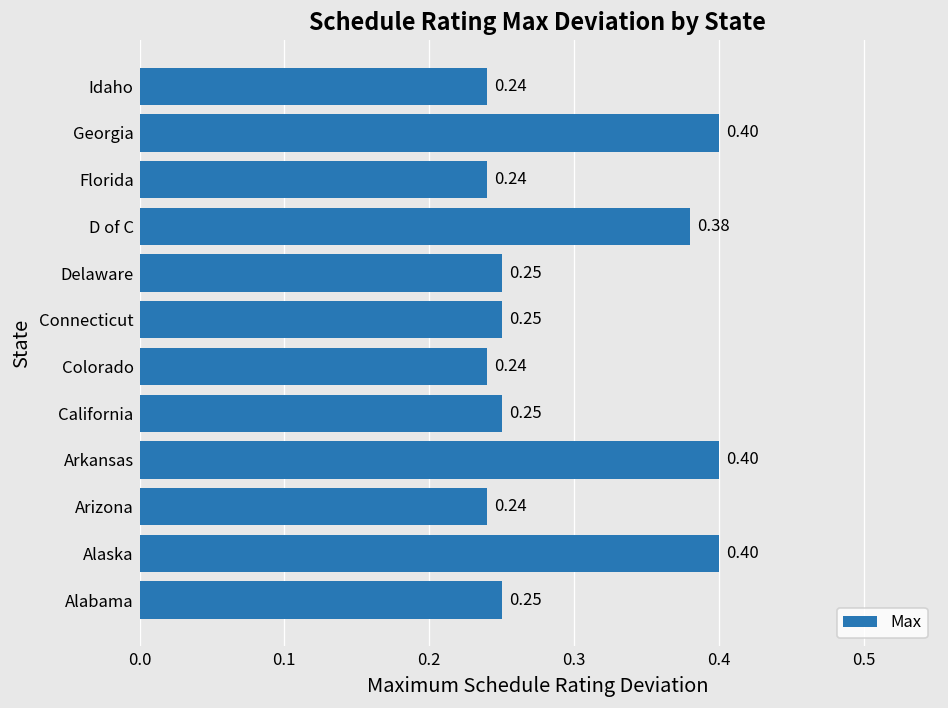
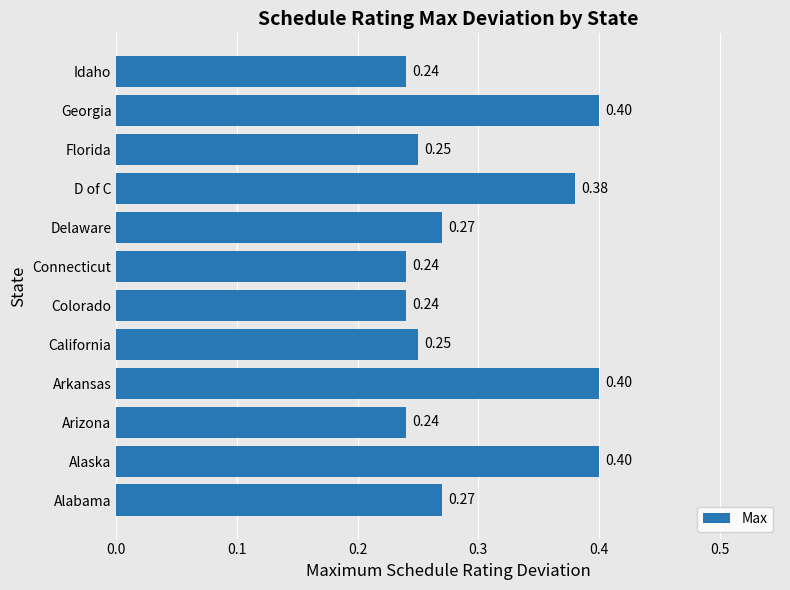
Florida: 0.24 -> 0.25
Delaware: 0.25 -> 0.27
Connecticut: 0.25 -> 0.24
Alabama: 0.25 -> 0.27
